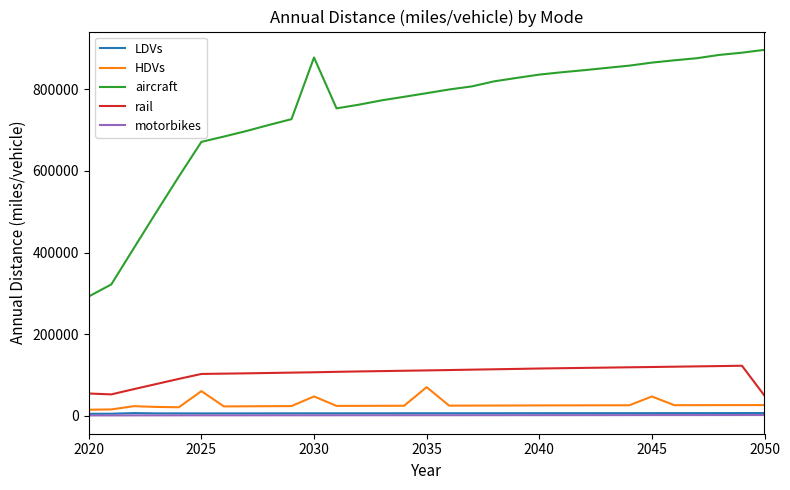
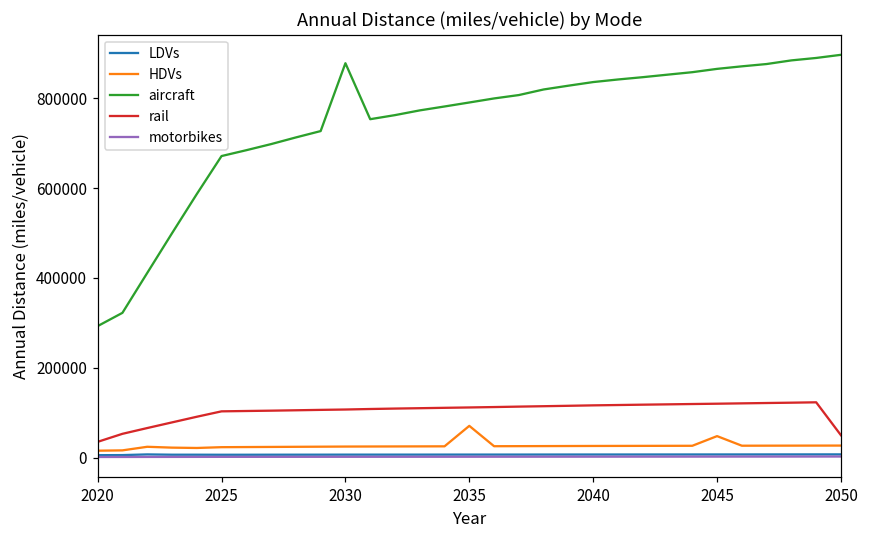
rail, 2020: 60000 -> 40000
HDVs, 2025: 60000 -> 20000
HDVs, 2030: 50000 -> 20000
